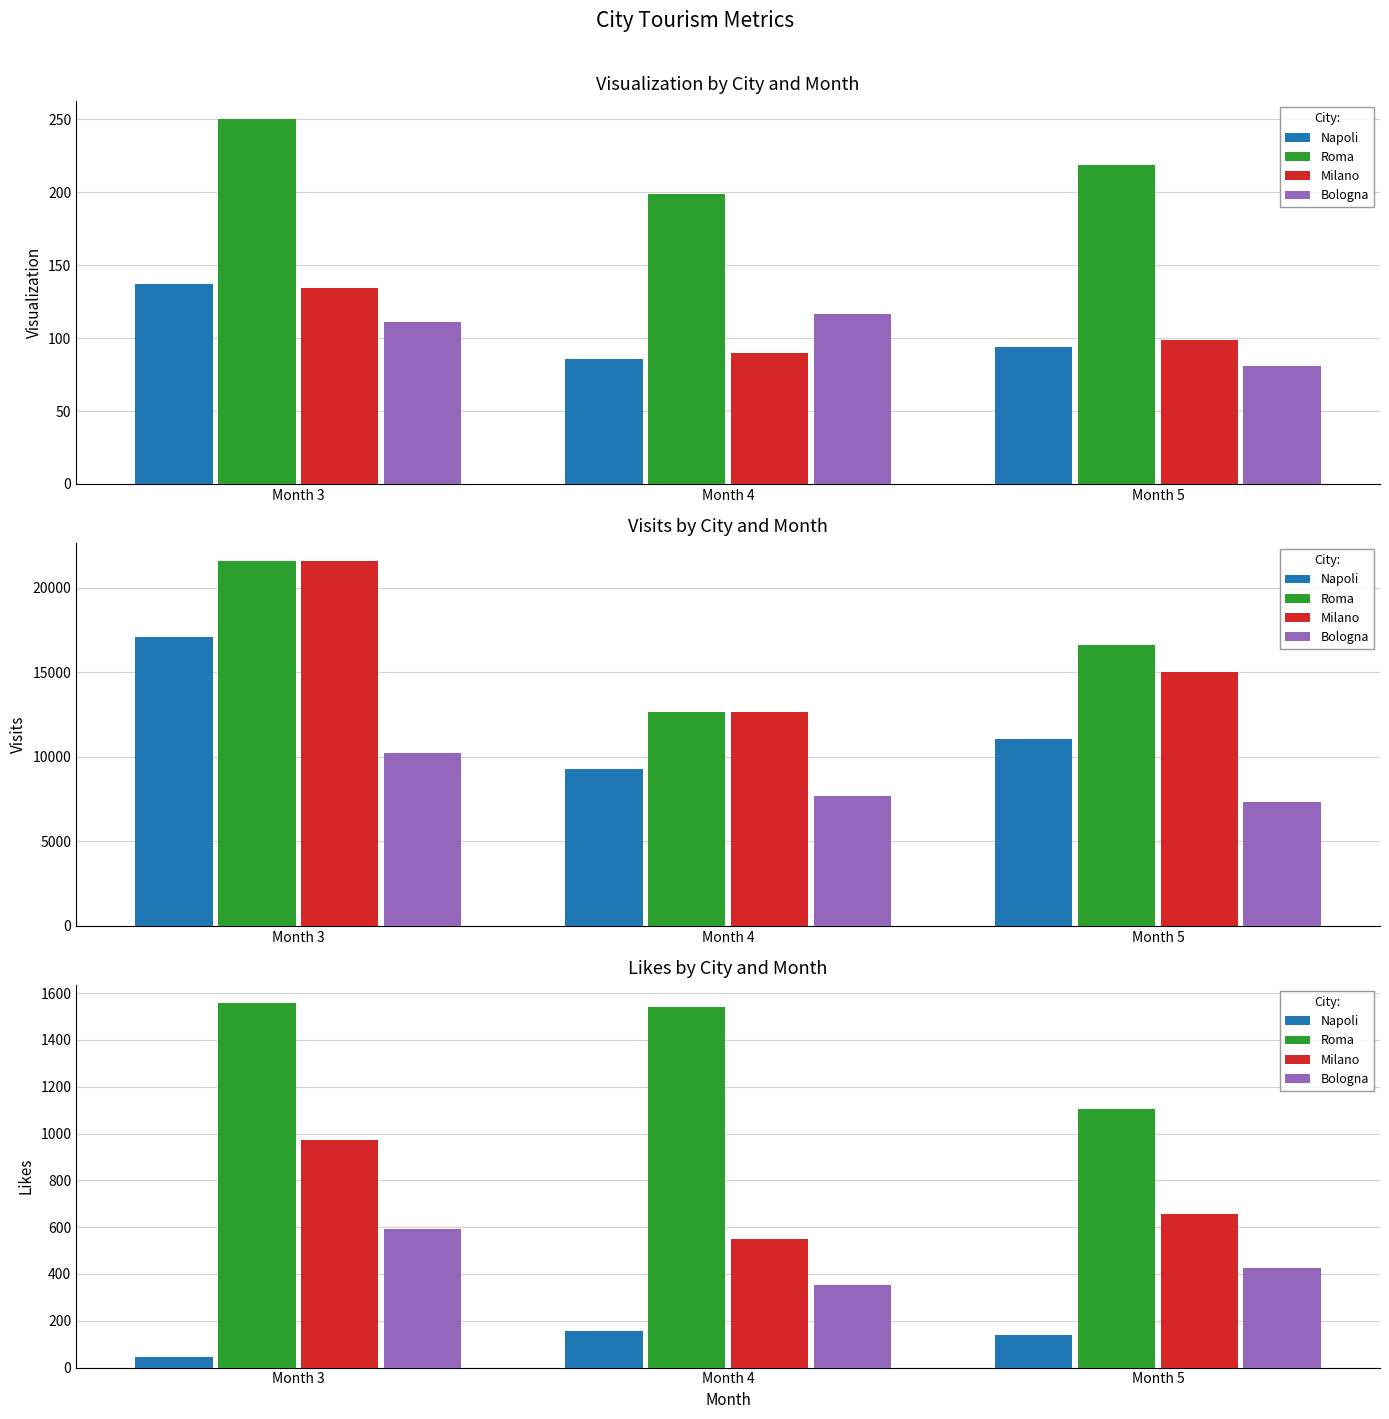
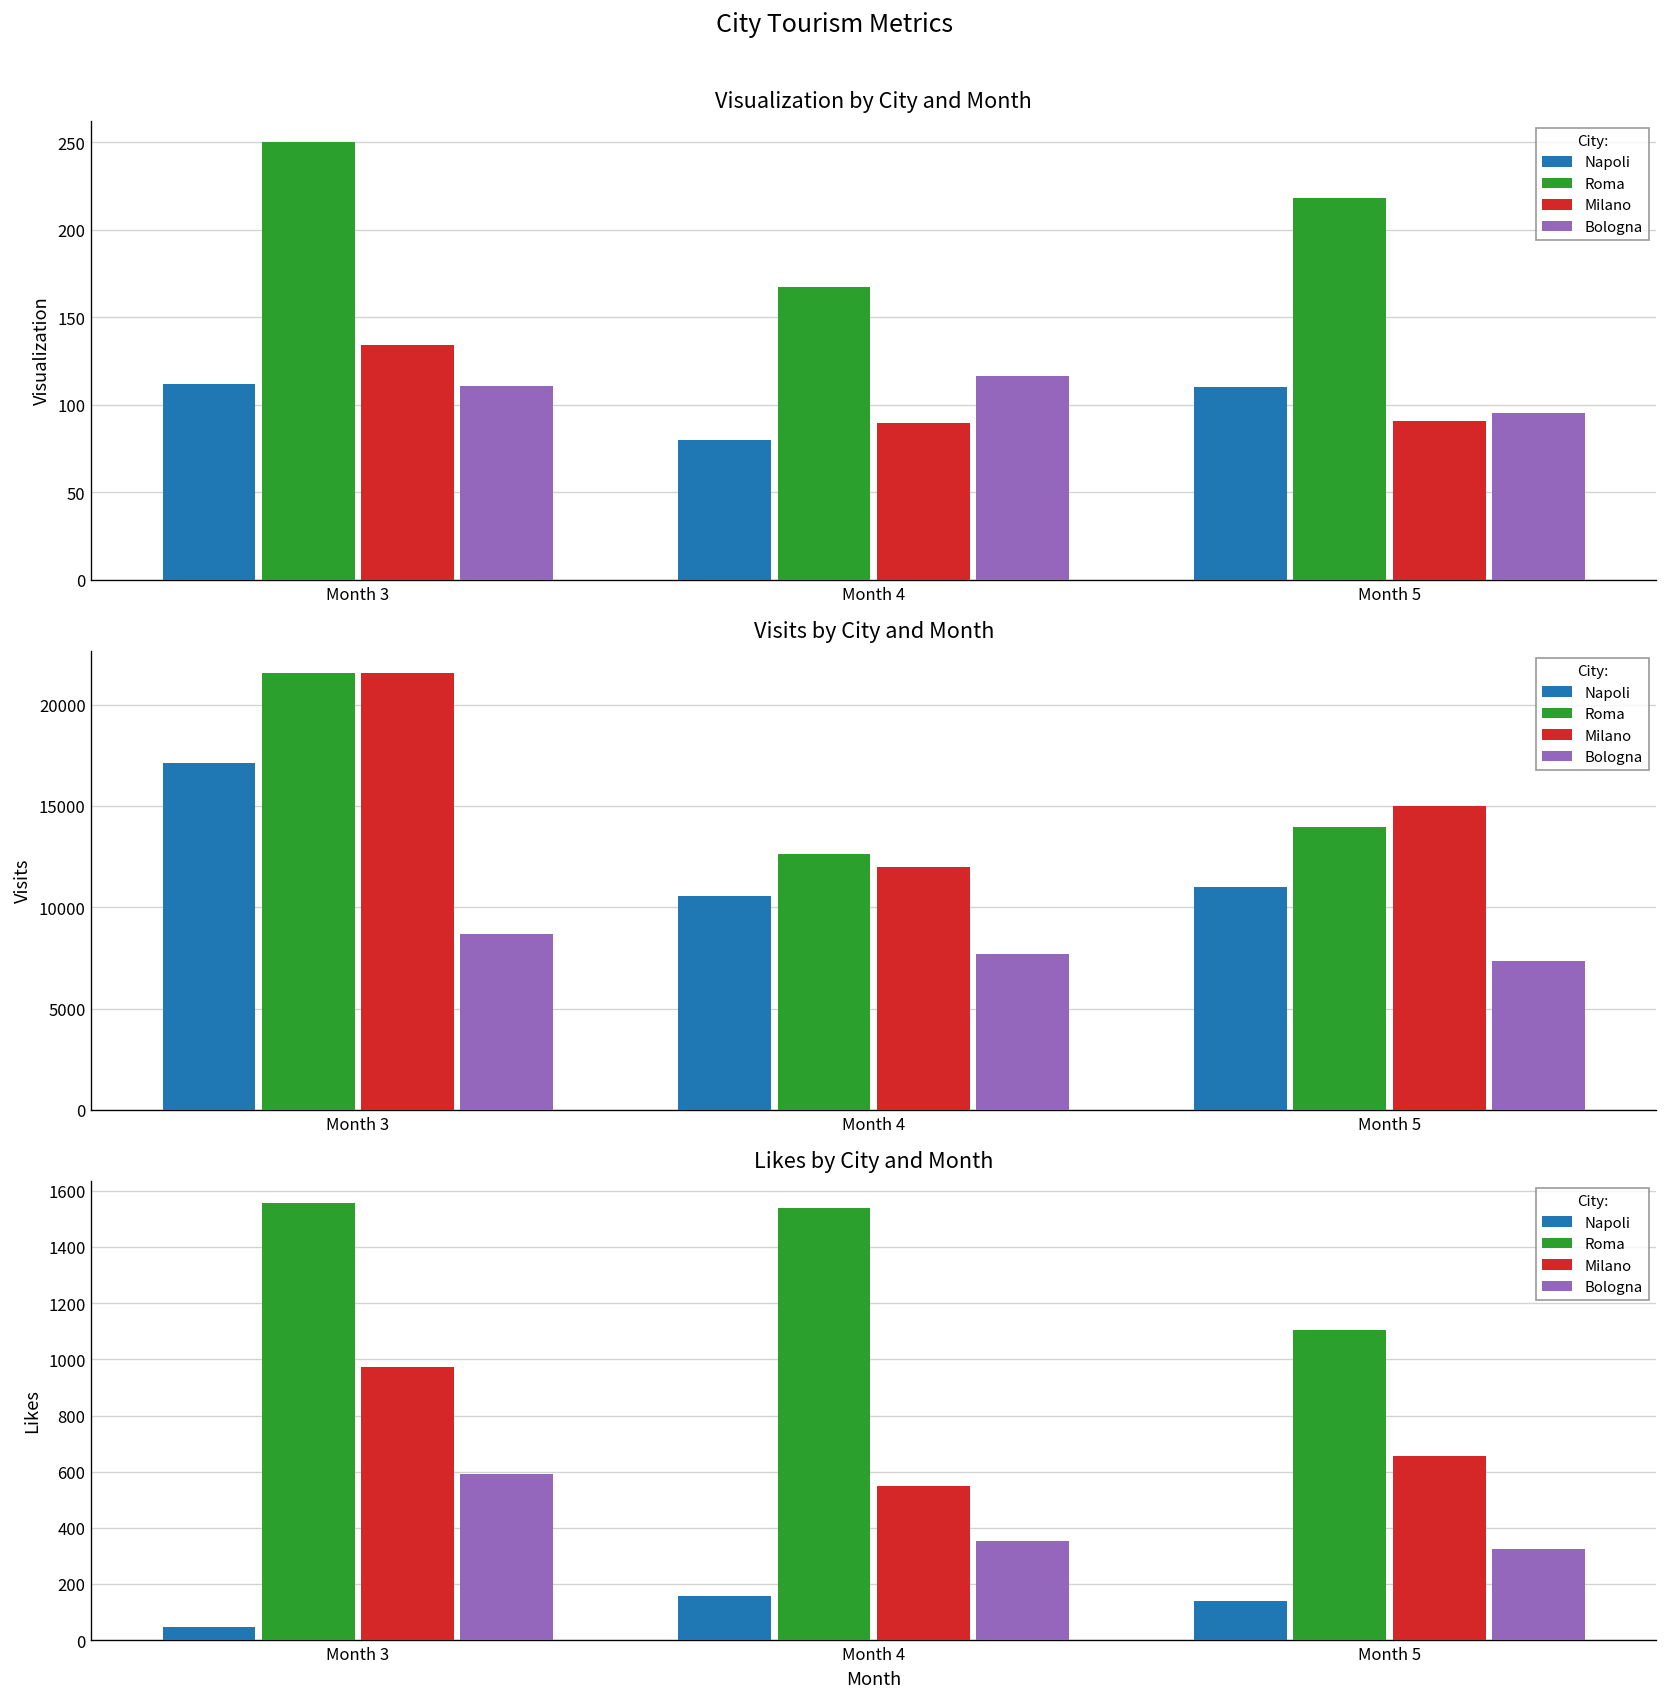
Visualization by City and Month, Napoli, Month 3: 137 -> 112
Visualization by City and Month, Napoli, Month 4: 86 -> 80
Visualization by City and Month, Roma, Month 4: 199 -> 167
Visualization by City and Month, Napoli, Month 5: 94 -> 110
Visualization by City and Month, Milano, Month 5: 99 -> 91
Visualization by City and Month, Bologna, Month 5: 81 -> 95
Visits by City and Month, Bologna, Month 3: 10200 -> 8700
Visits by City and Month, Napoli, Month 4: 9300 -> 10600
Visits by City and Month, Milano, Month 4: 12700 -> 12000
Visits by City and Month, Roma, Month 5: 16600 -> 14000
Likes by City and Month, Bologna, Month 5: 420 -> 330
